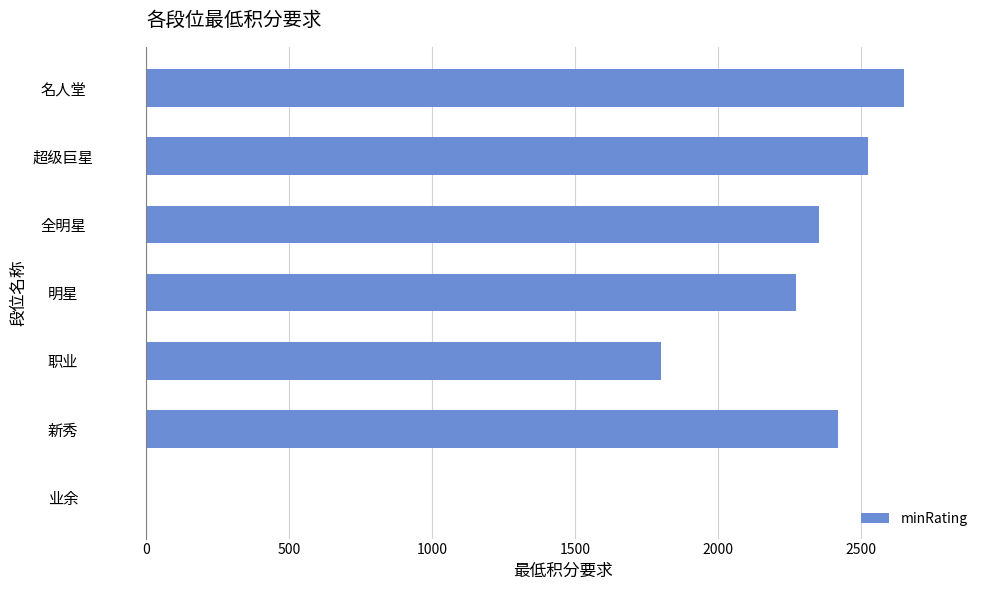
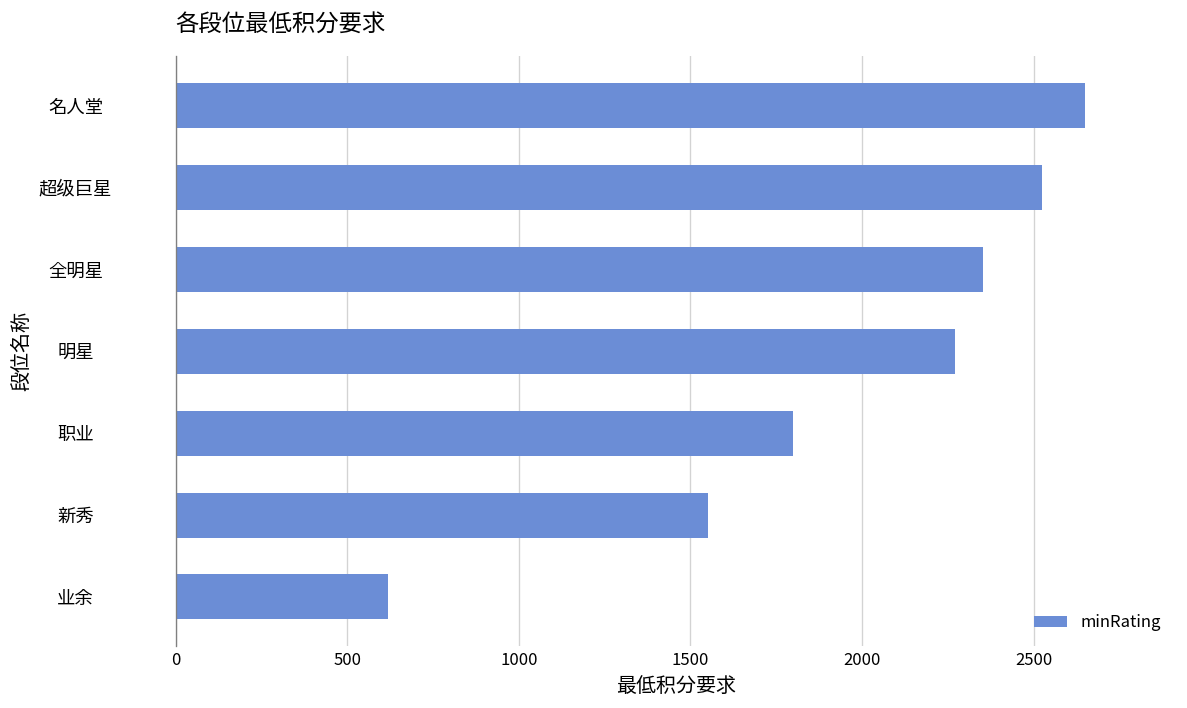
新秀: 2420 -> 1550
业余: 0 -> 620
